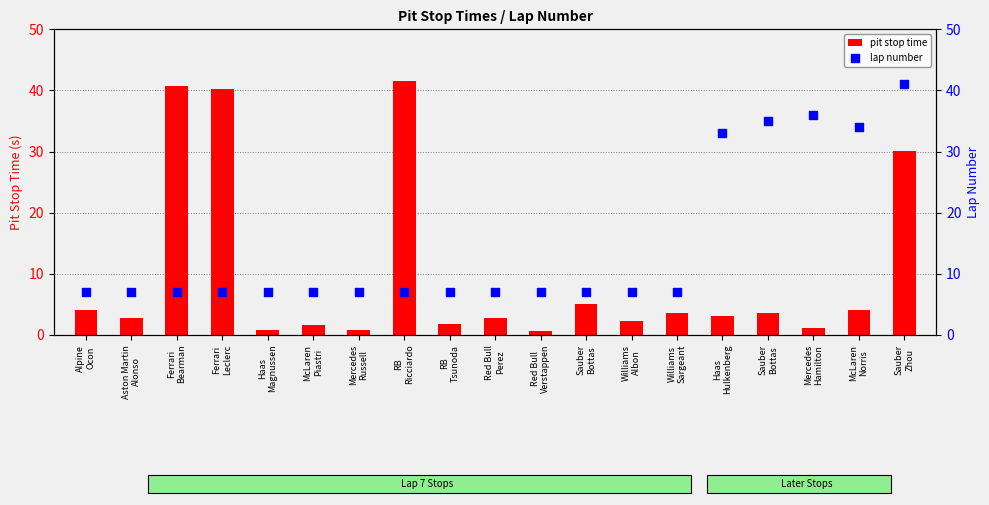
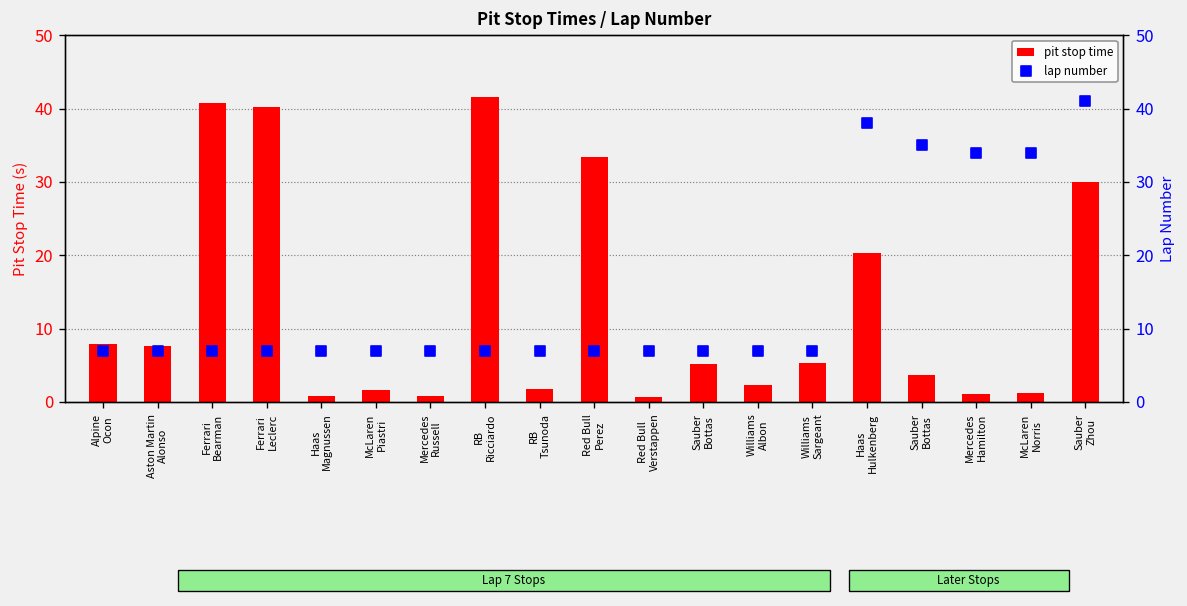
pit stop time, Alpine Ocon: 4 -> 8
pit stop time, Aston Martin Alonso: 3 -> 8
pit stop time, Red Bull Perez: 3 -> 33
pit stop time, Williams Sargeant: 4 -> 5
pit stop time, Haas Hulkenberg: 3 -> 20
pit stop time, McLaren Norris: 4 -> 1
lap number, Haas Hulkenberg: 33 -> 38
lap number, Mercedes Hamilton: 36 -> 34
